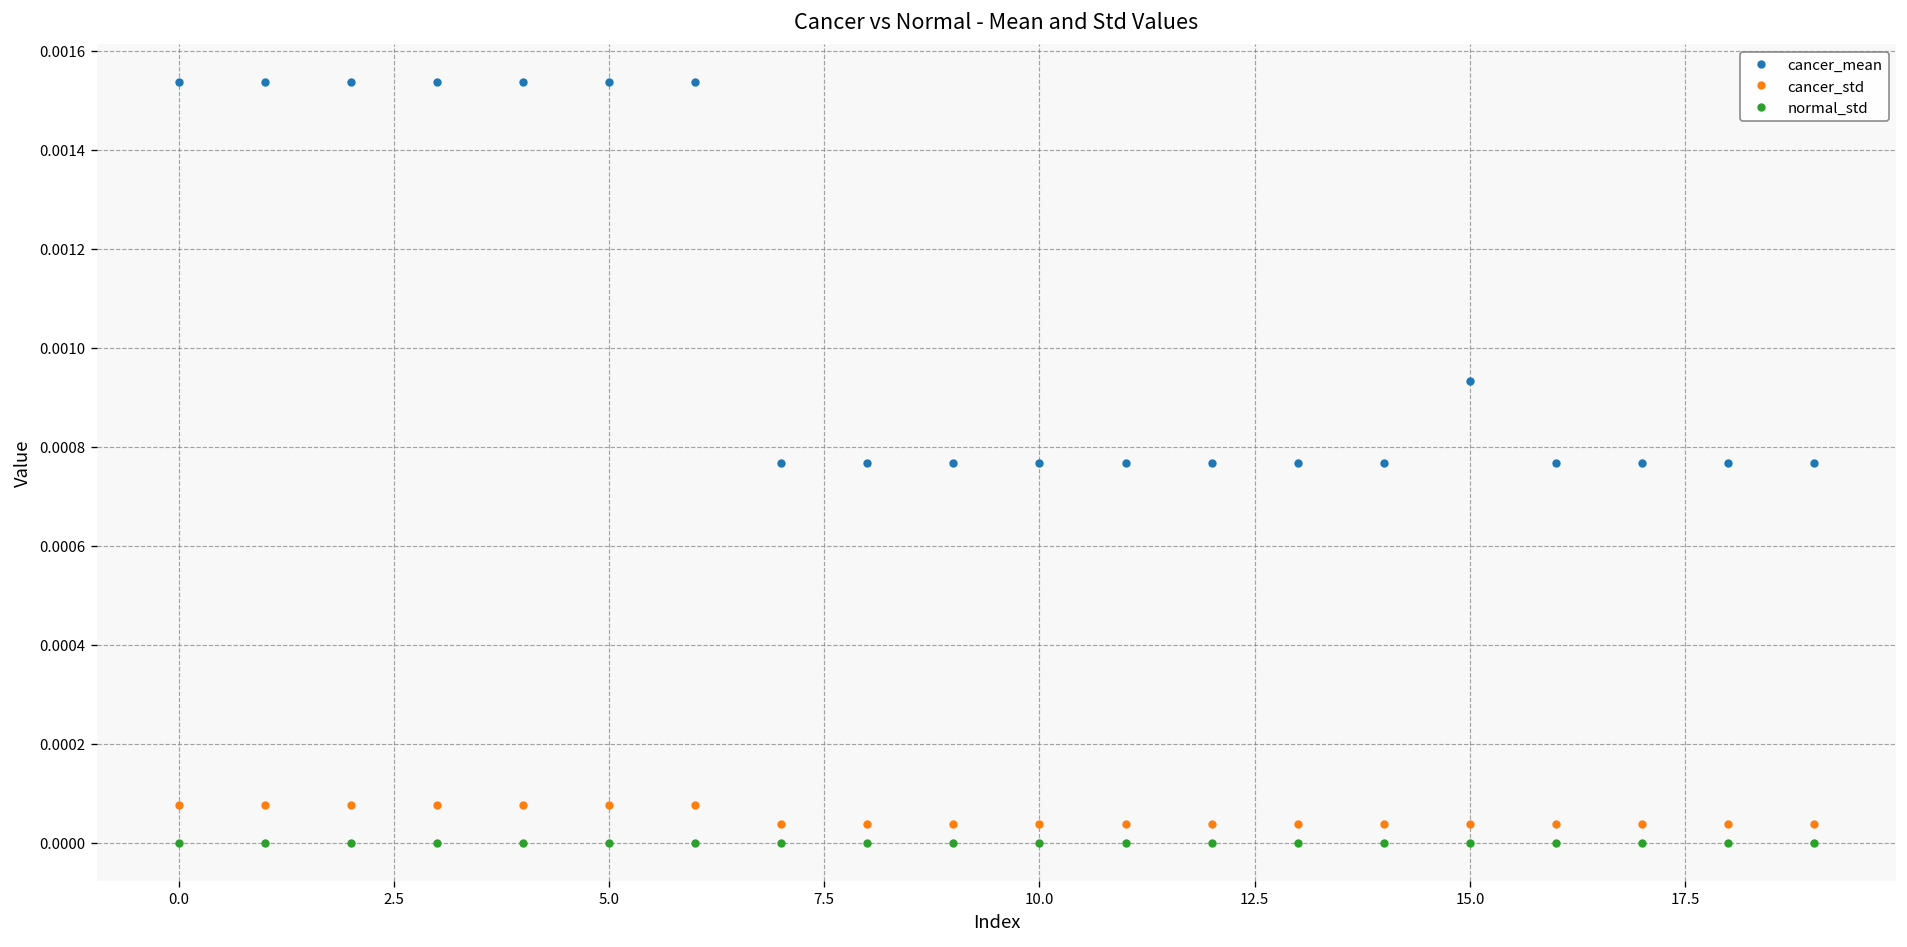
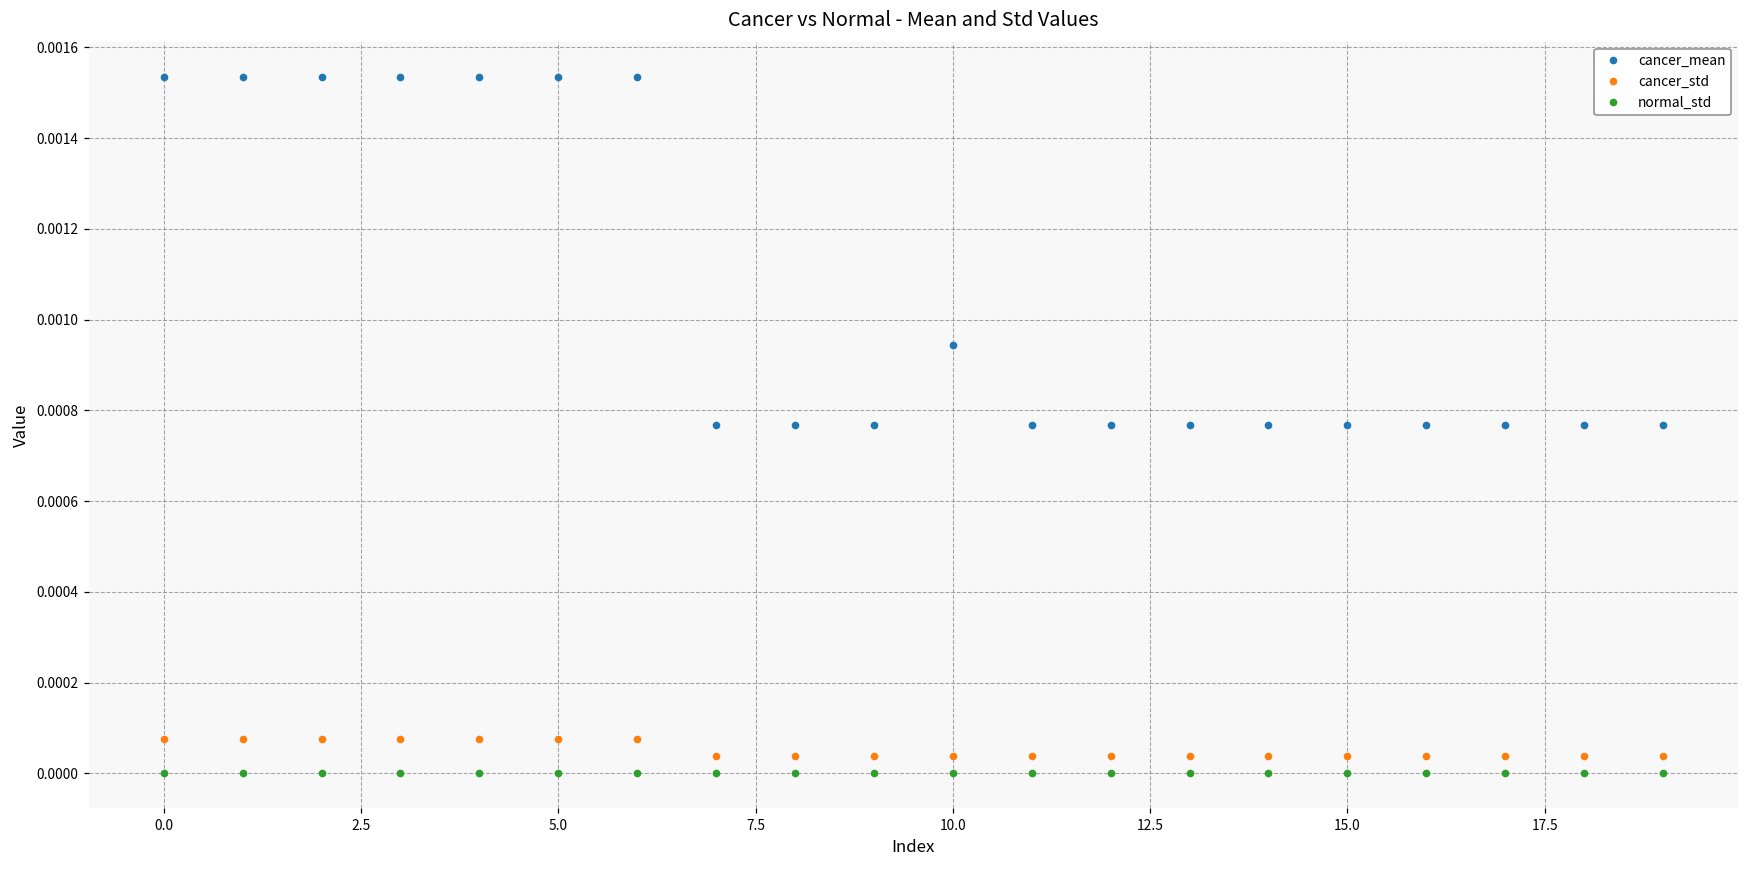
cancer_mean, 10.0: 0.00077 -> 0.00094
cancer_mean, 15.0: 0.00093 -> 0.00077
